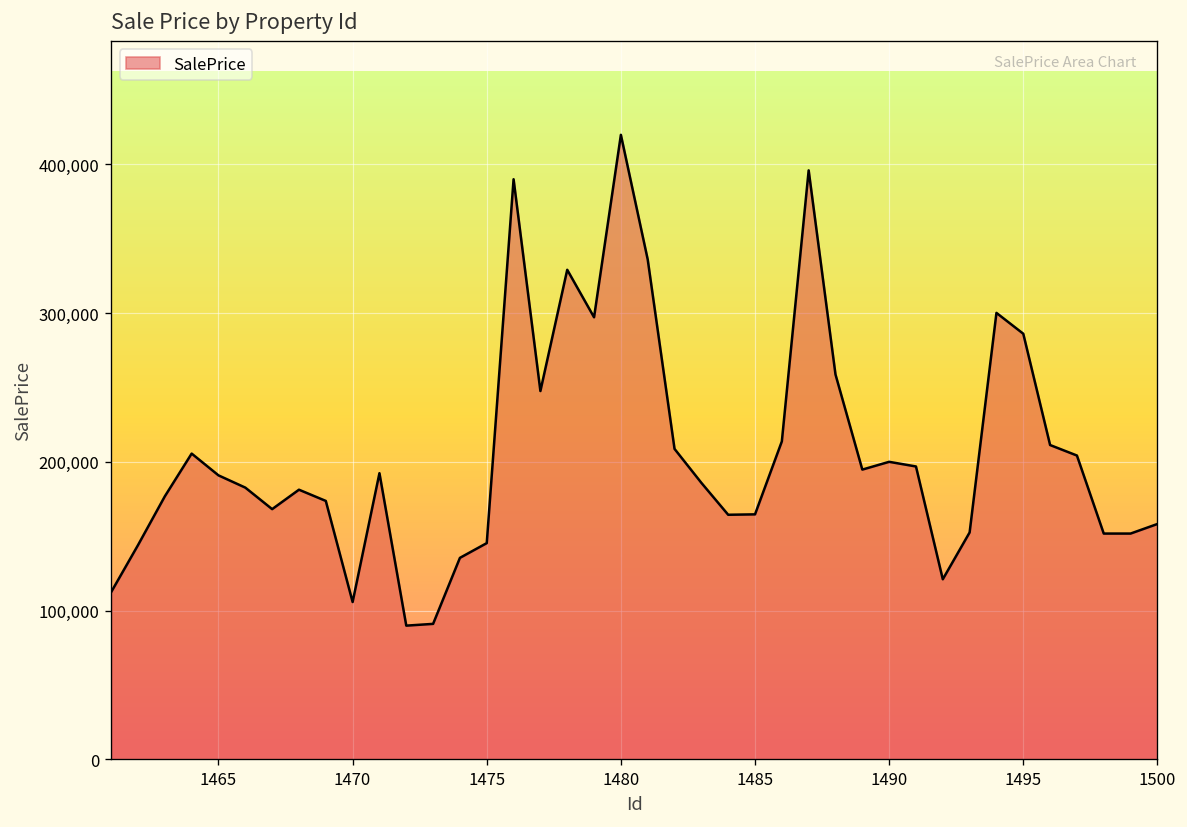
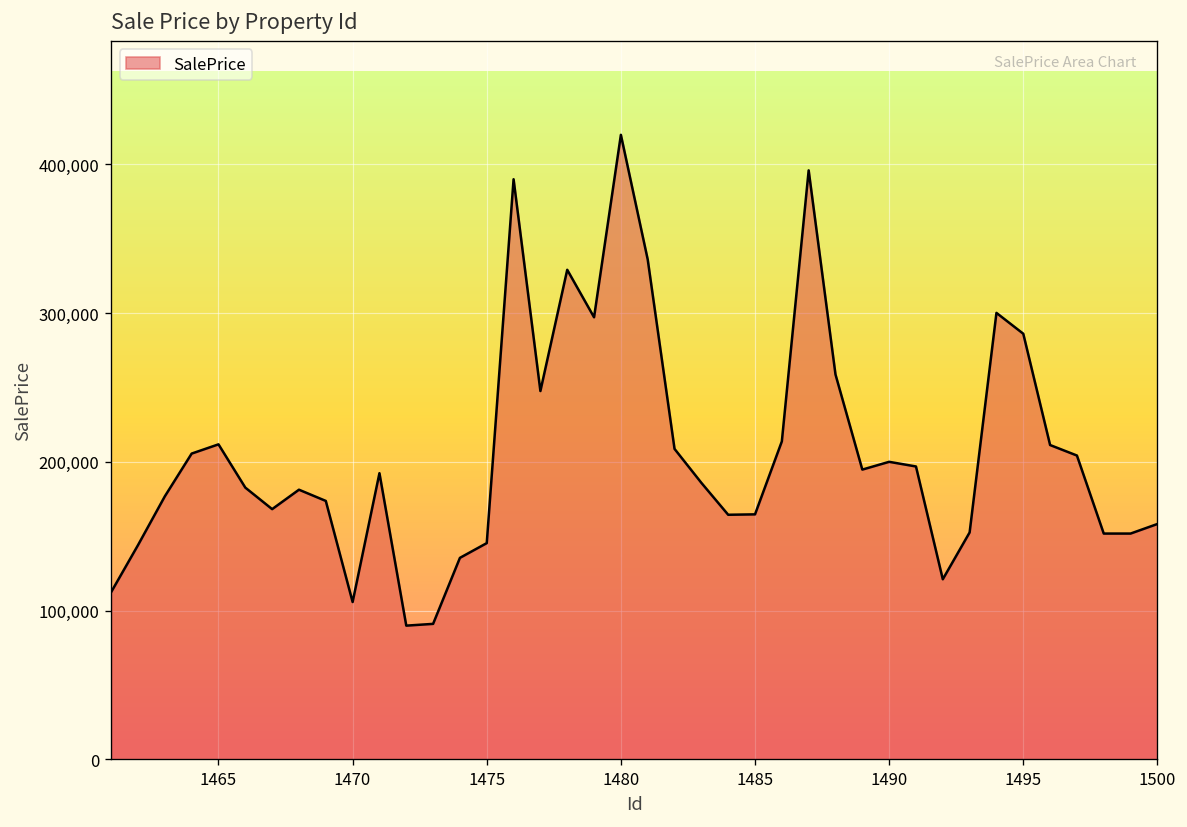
1465: 191,000 -> 212,000
